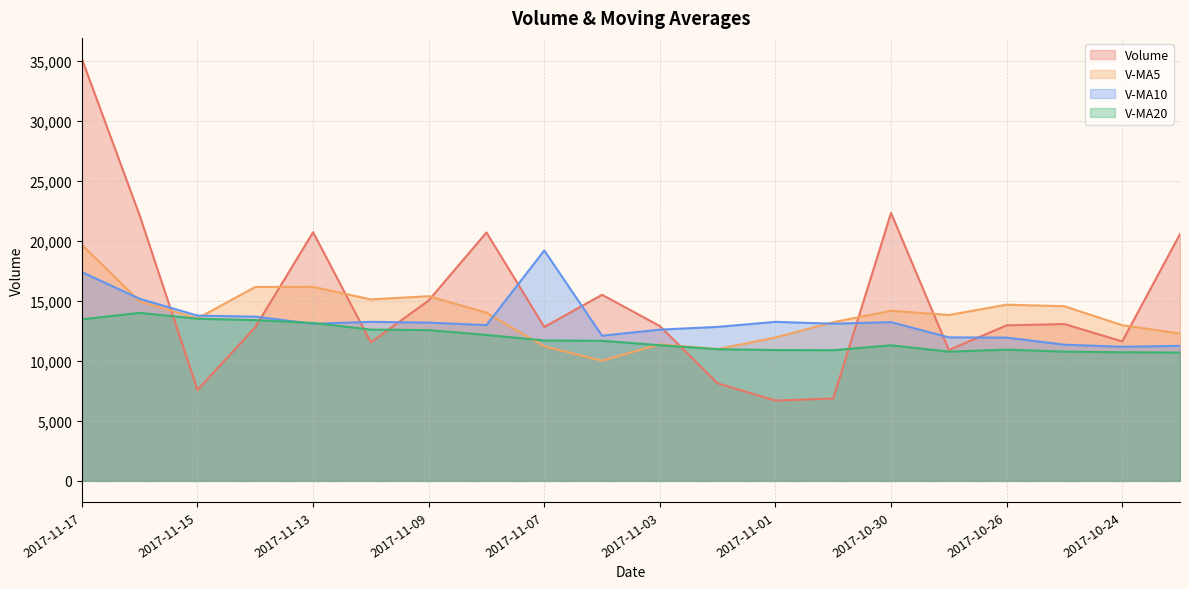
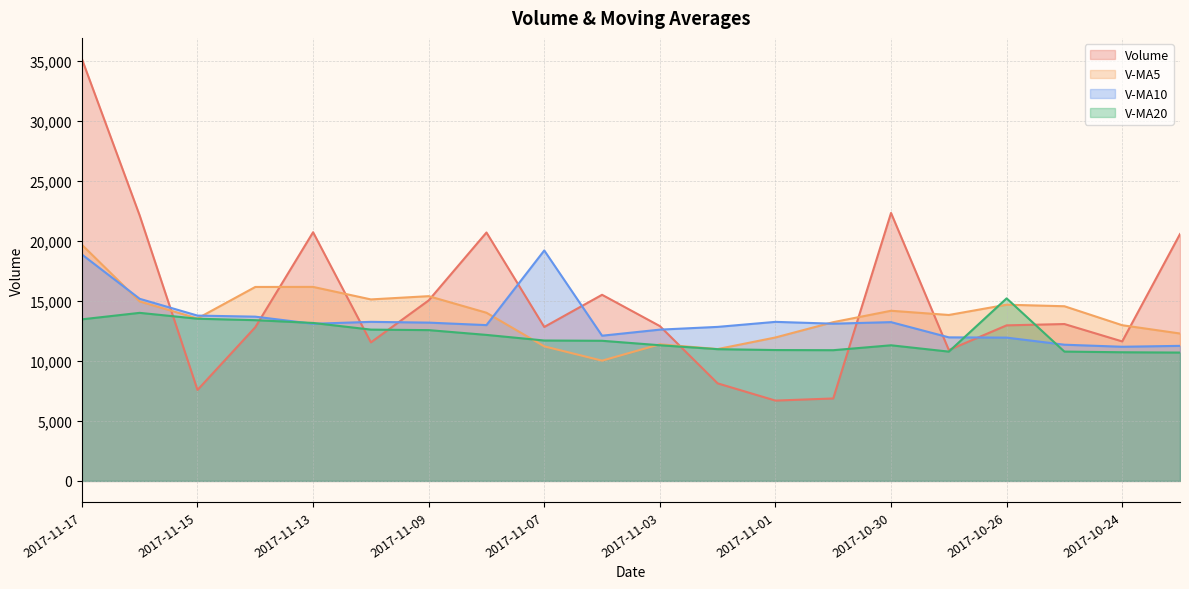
V-MA10, 2017-11-17: 17,400 -> 18,900
V-MA20, 2017-10-26: 10,900 -> 15,200
